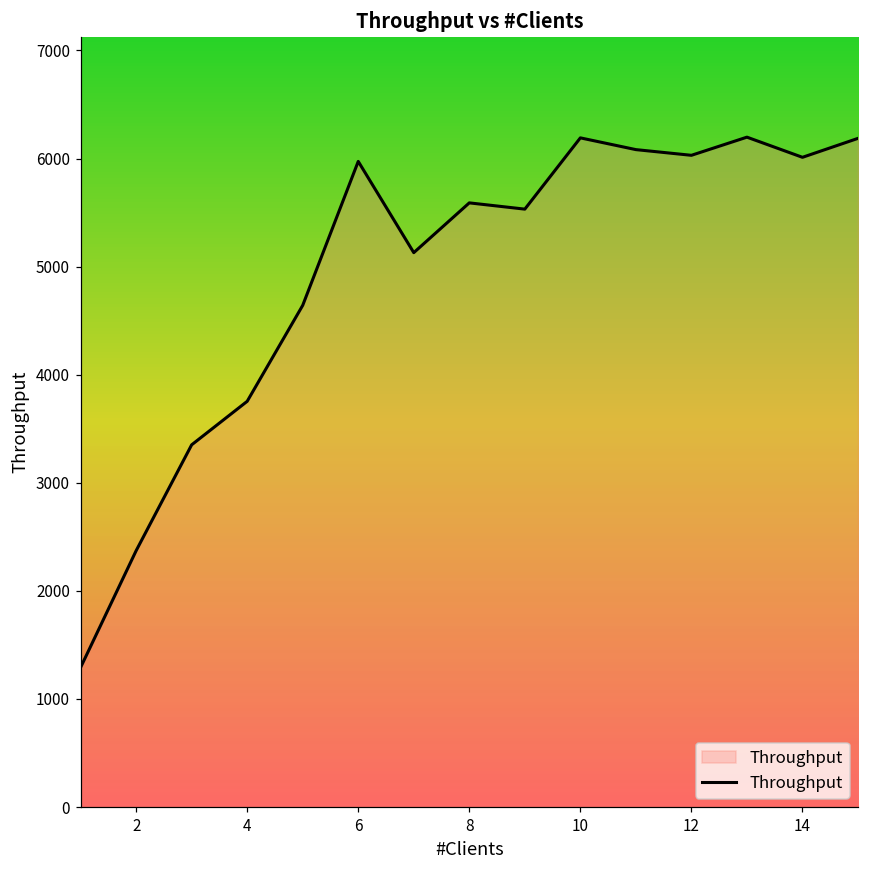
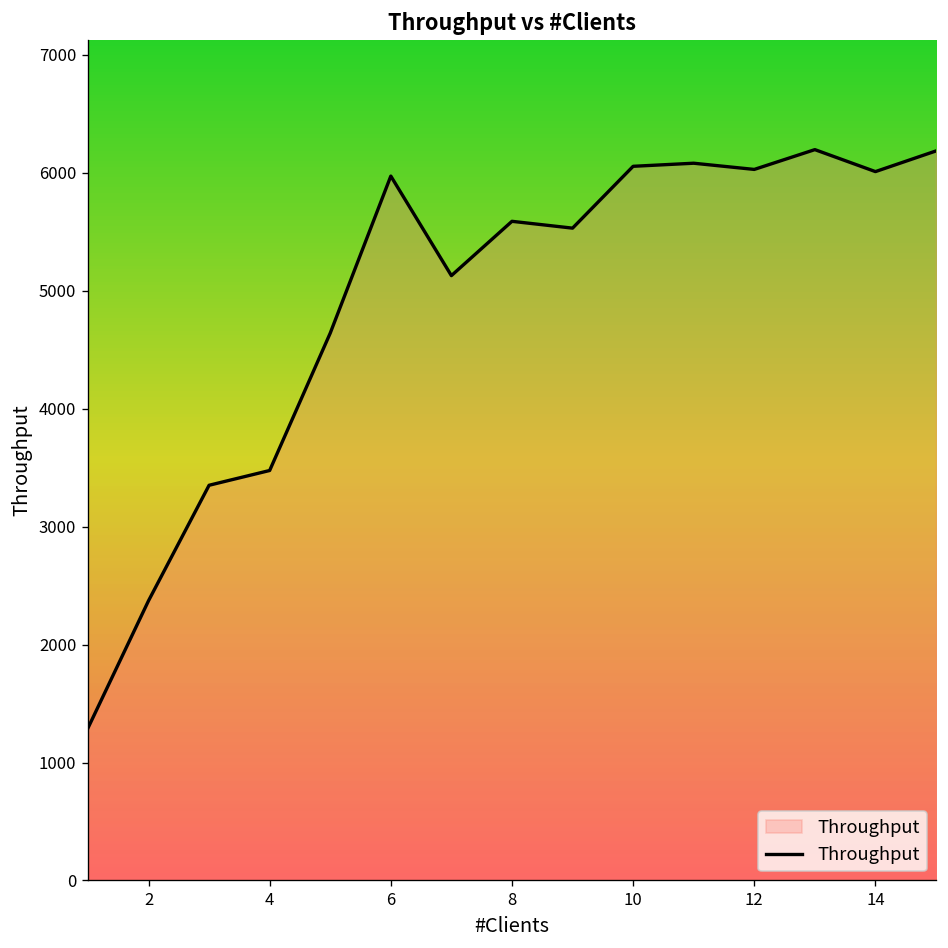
4: 3800 -> 3500
10: 6200 -> 6100
